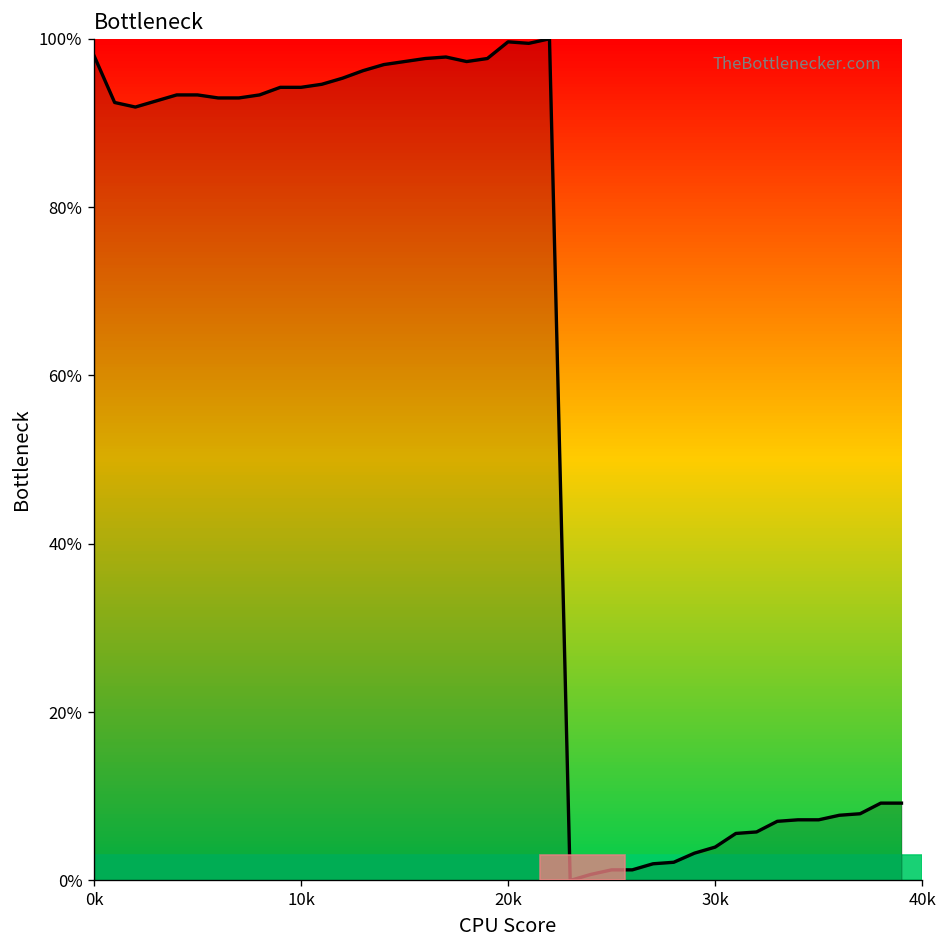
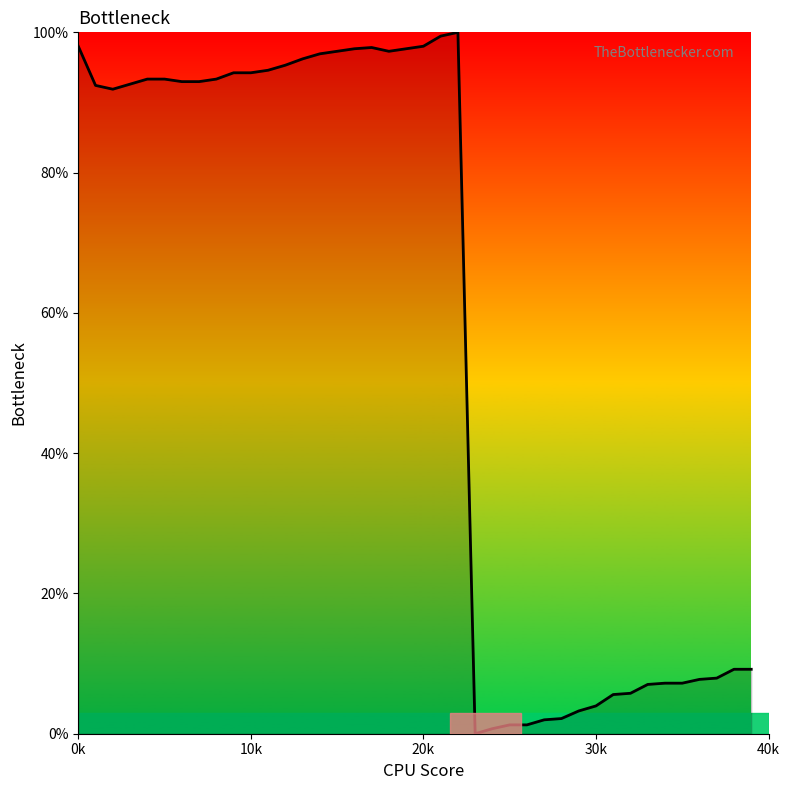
20k: 100% -> 98%
